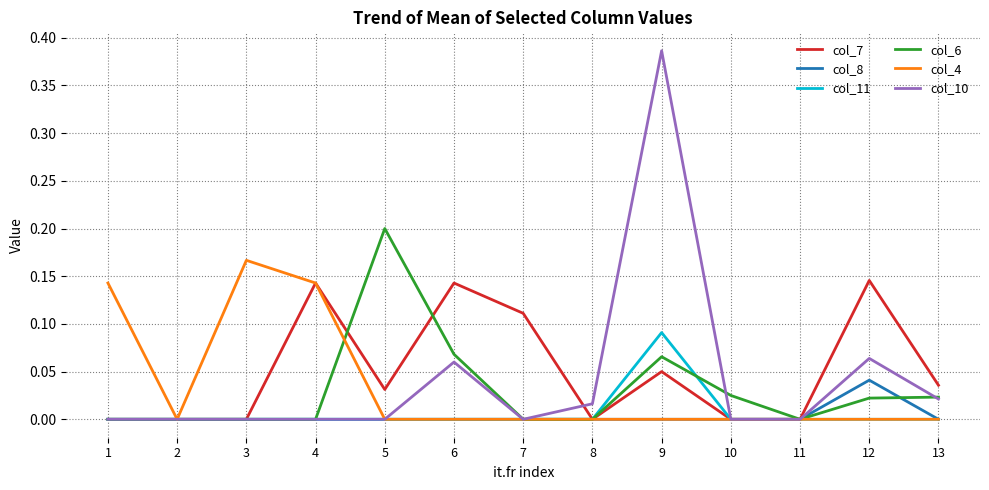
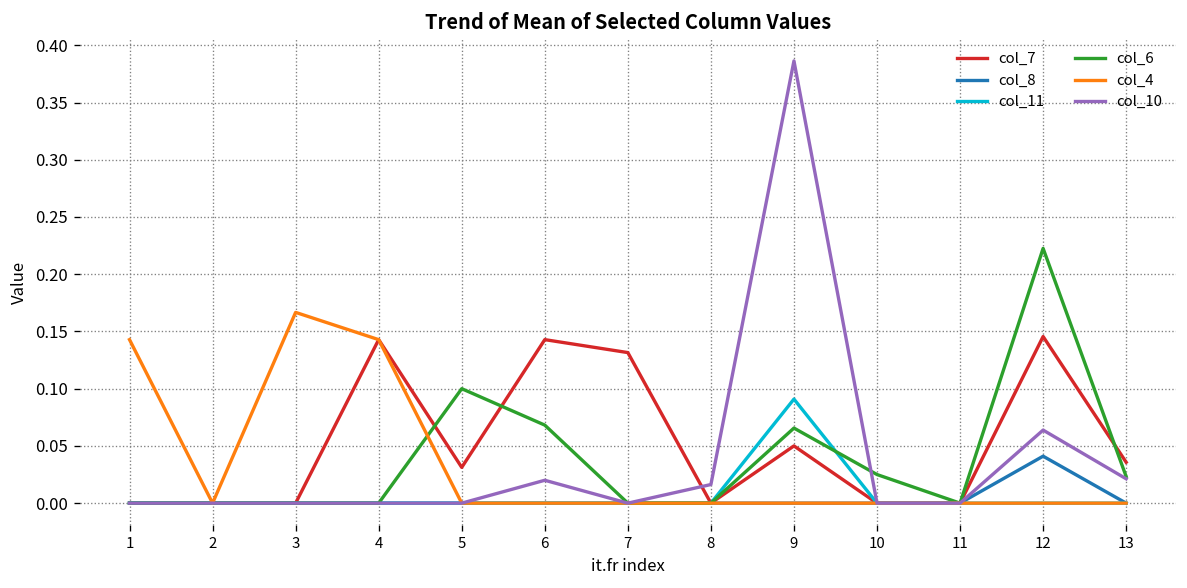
col_6, 5: 0.2 -> 0.1
col_10, 6: 0.06 -> 0.02
col_7, 7: 0.11 -> 0.13
col_6, 12: 0.02 -> 0.22
